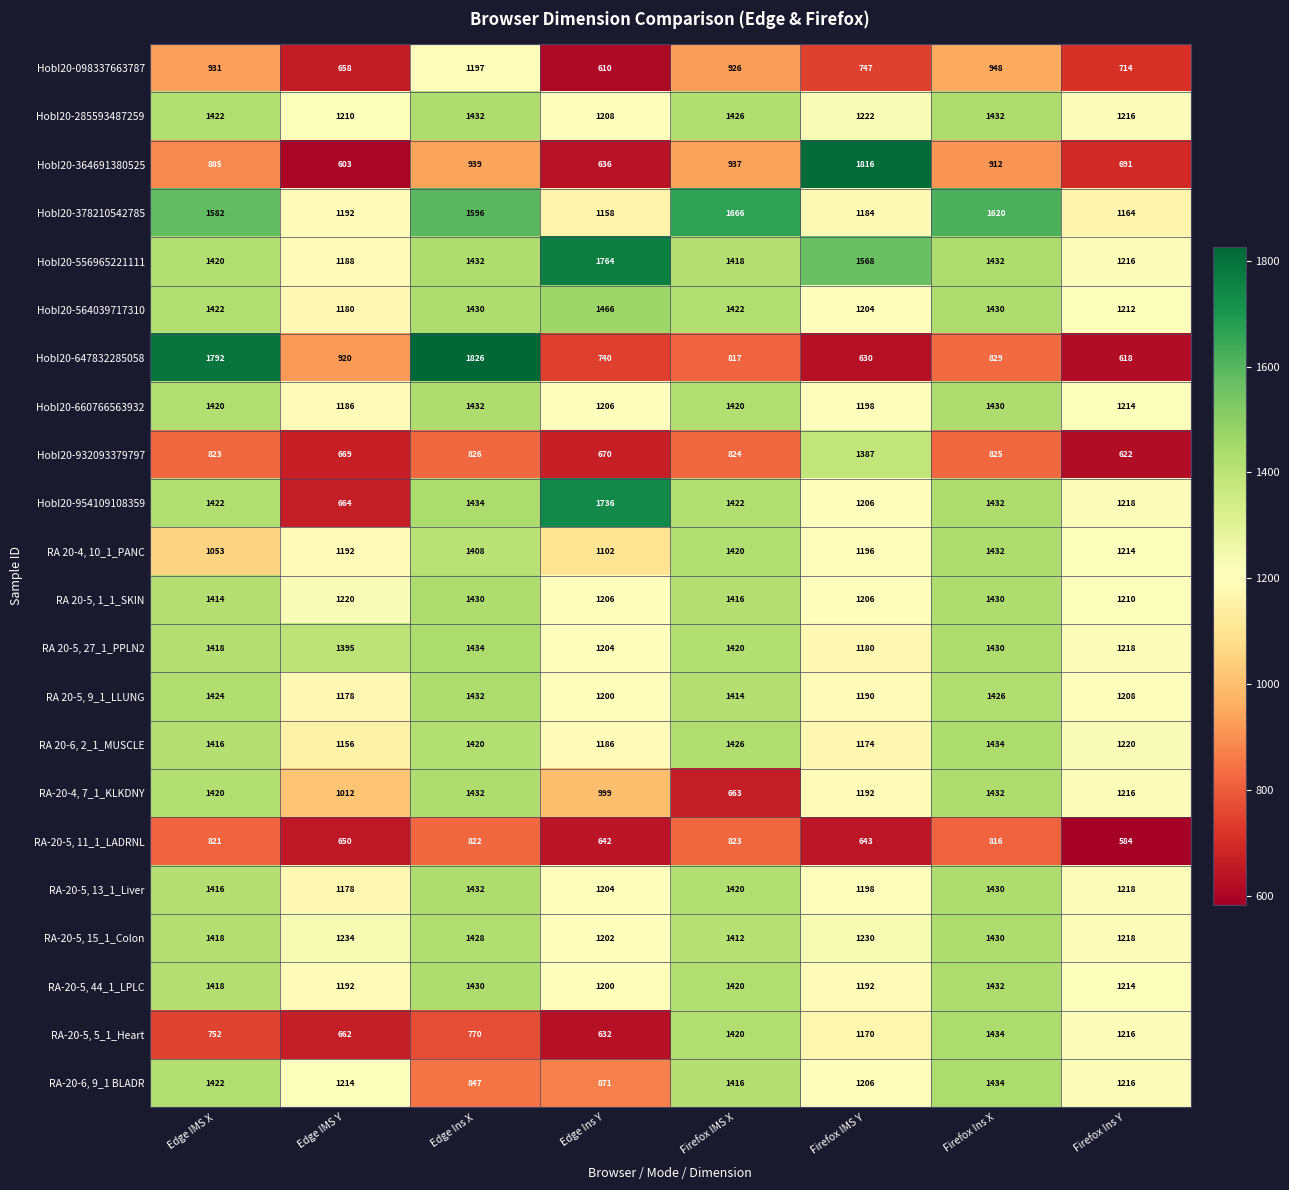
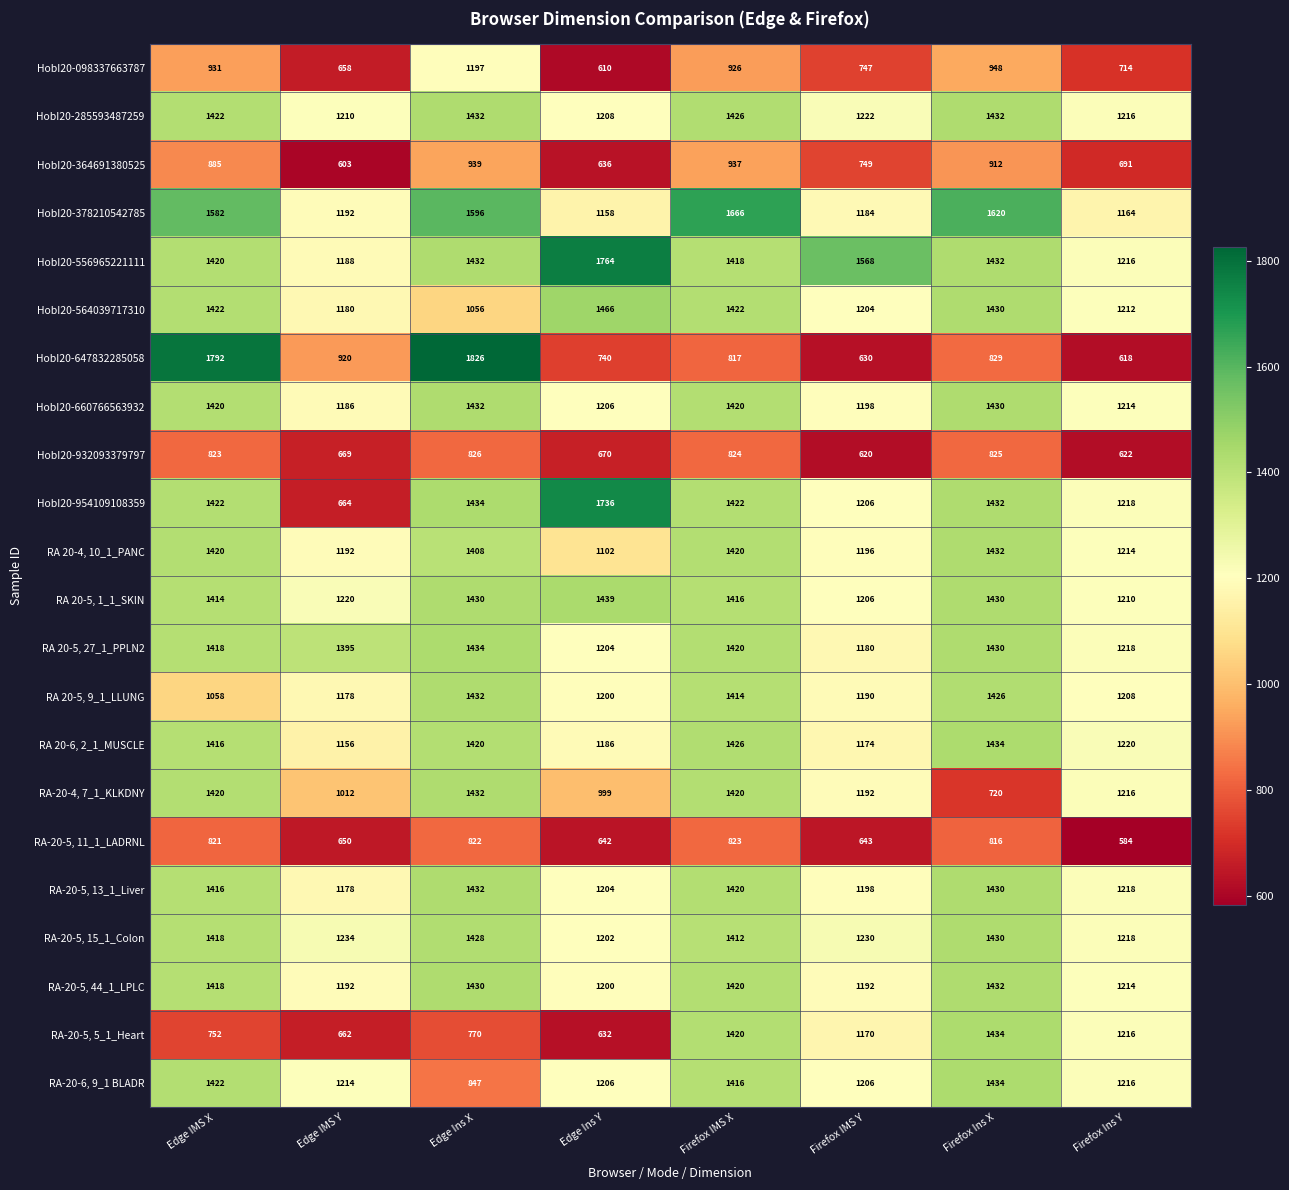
HobI20-364691380525, Firefox IMS Y: 1816 -> 749
HobI20-564039717310, Edge Ins X: 1430 -> 1056
HobI20-932093379797, Firefox IMS Y: 1387 -> 620
RA 20-4, 10_1_PANC, Edge IMS X: 1053 -> 1420
RA 20-5, 1_1_SKIN, Edge Ins Y: 1206 -> 1439
RA 20-5, 9_1_LLUNG, Edge IMS X: 1424 -> 1058
RA-20-4, 7_1_KLKDNY, Firefox IMS X: 663 -> 1420
RA-20-4, 7_1_KLKDNY, Firefox Ins X: 1432 -> 720
RA-20-6, 9_1 BLADR, Edge Ins Y: 871 -> 1206
